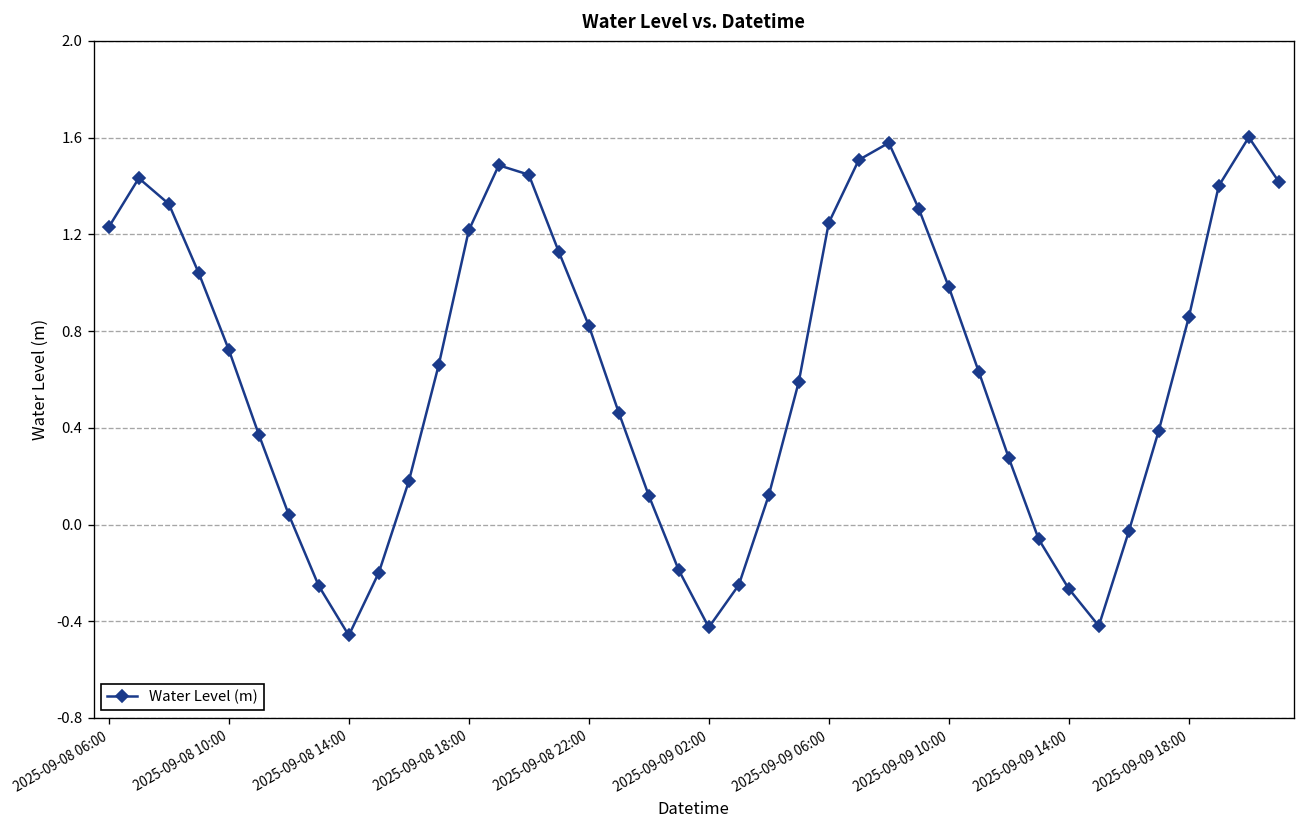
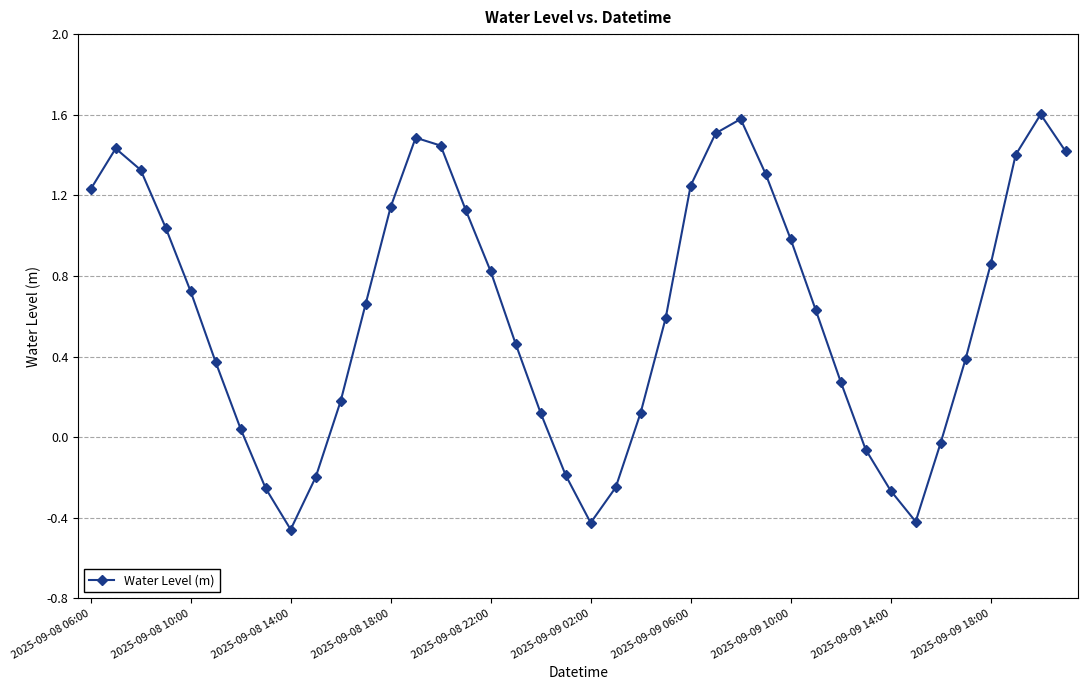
2025-09-08 18:00: 1.22 -> 1.14
